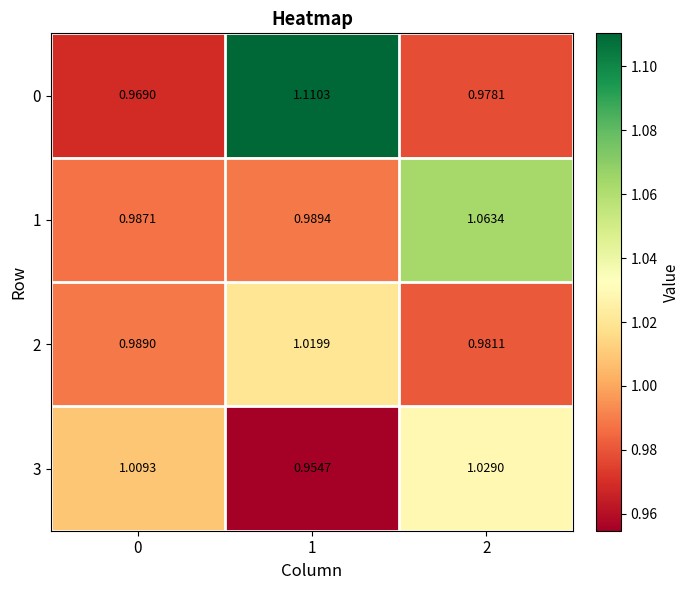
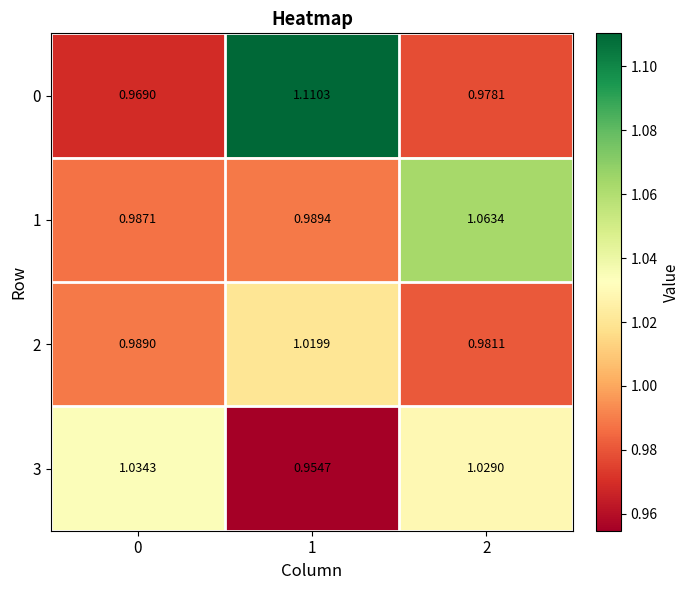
3, 0: 1.0093 -> 1.0343
